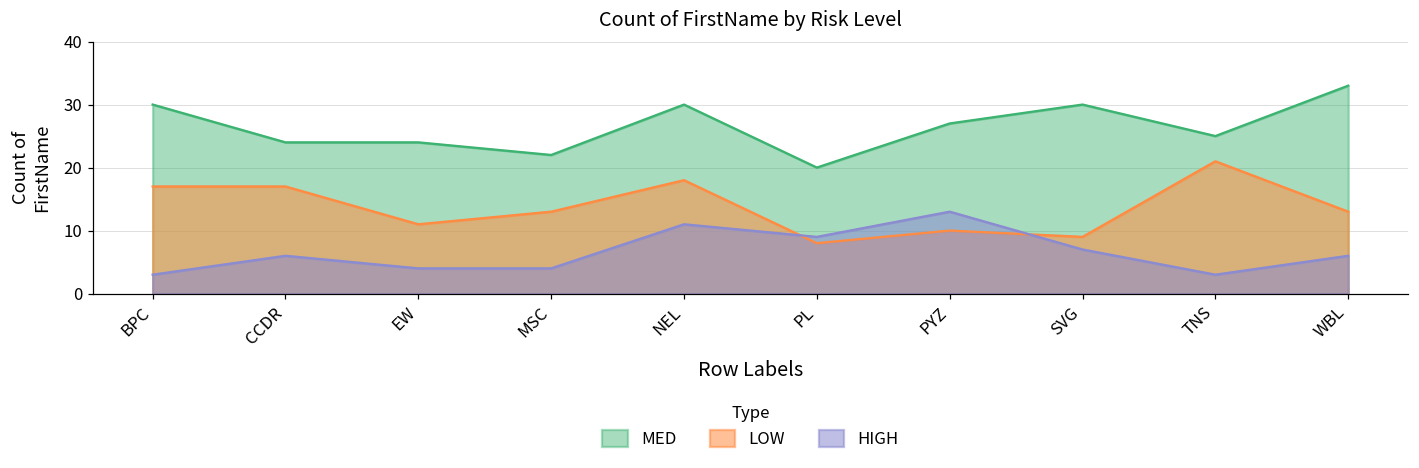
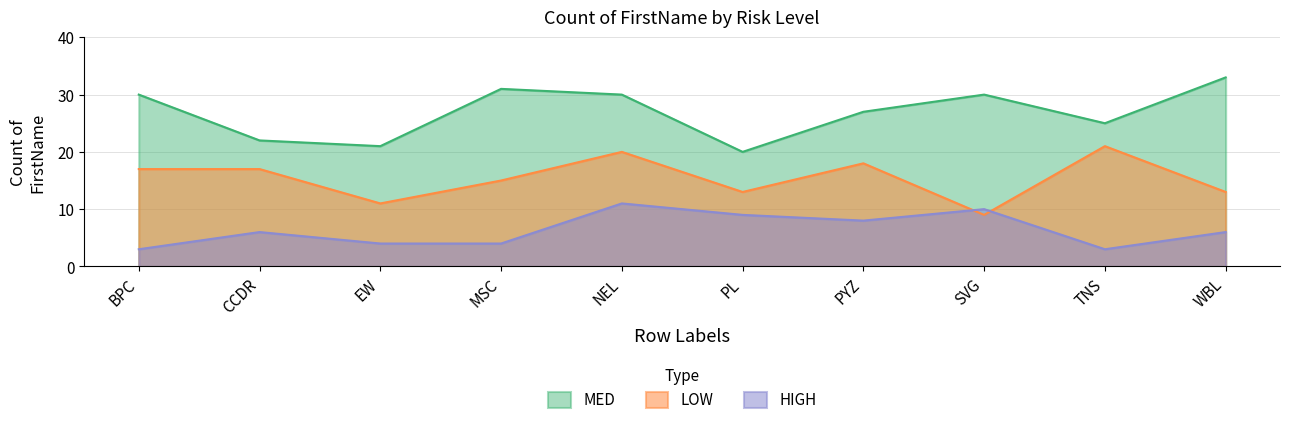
MED, CCDR: 24 -> 22
MED, EW: 24 -> 21
MED, MSC: 22 -> 31
LOW, MSC: 13 -> 15
LOW, NEL: 18 -> 20
LOW, PL: 8 -> 13
LOW, PYZ: 10 -> 18
HIGH, PYZ: 13 -> 8
HIGH, SVG: 7 -> 10
